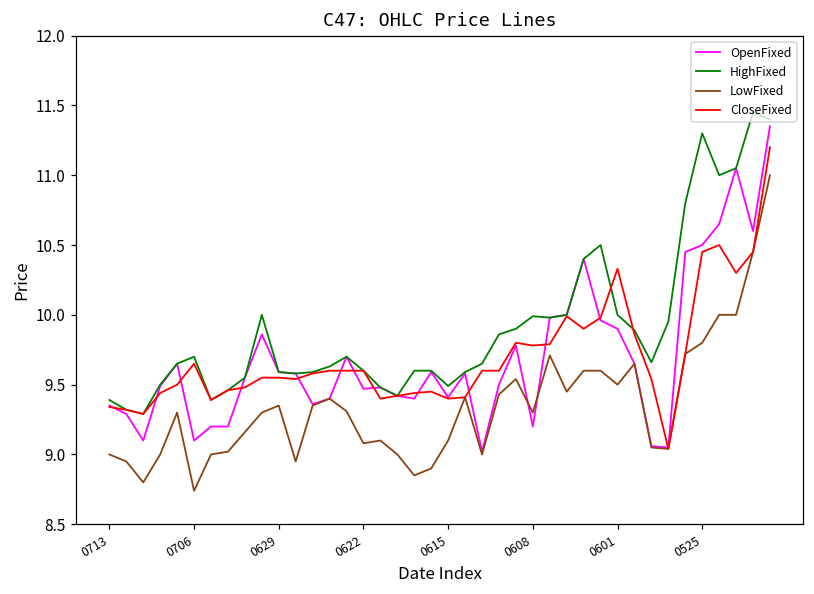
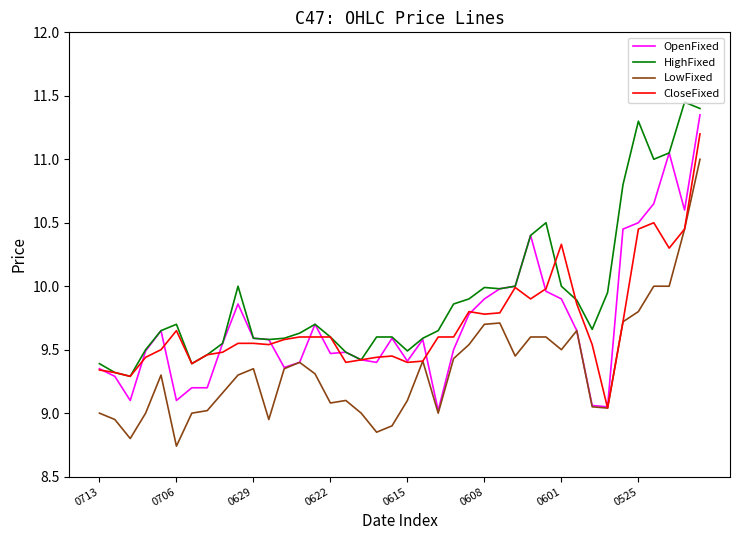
OpenFixed, 0608: 9.2 -> 9.9
LowFixed, 0608: 9.3 -> 9.7
